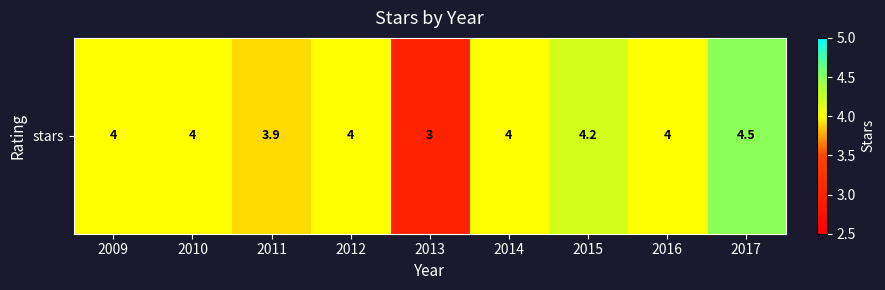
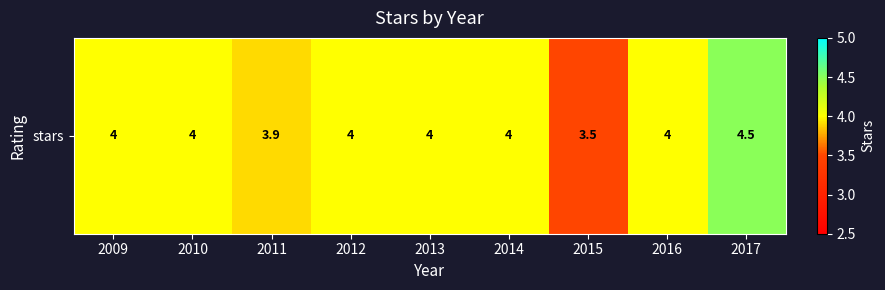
stars, 2013: 3 -> 4
stars, 2015: 4.2 -> 3.5
